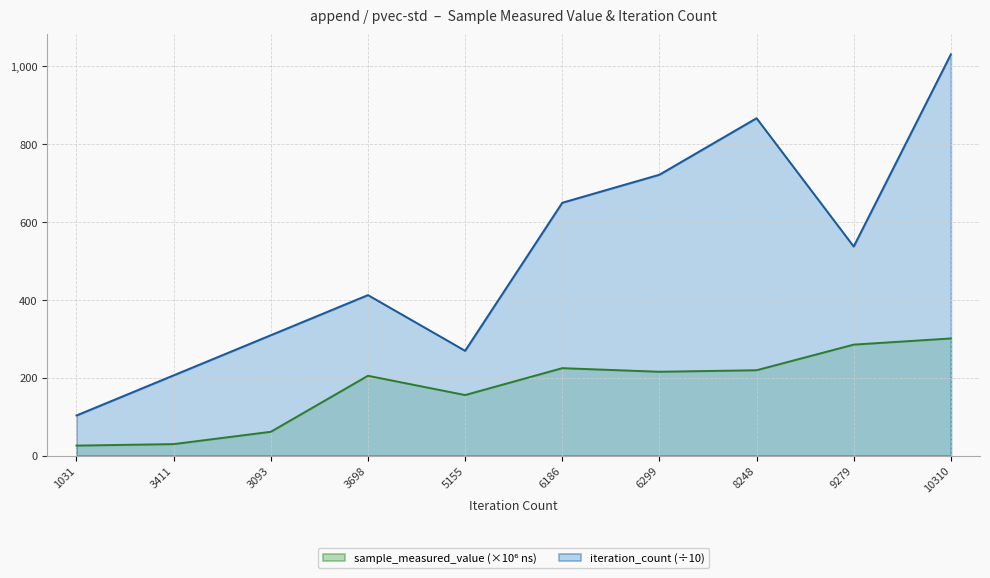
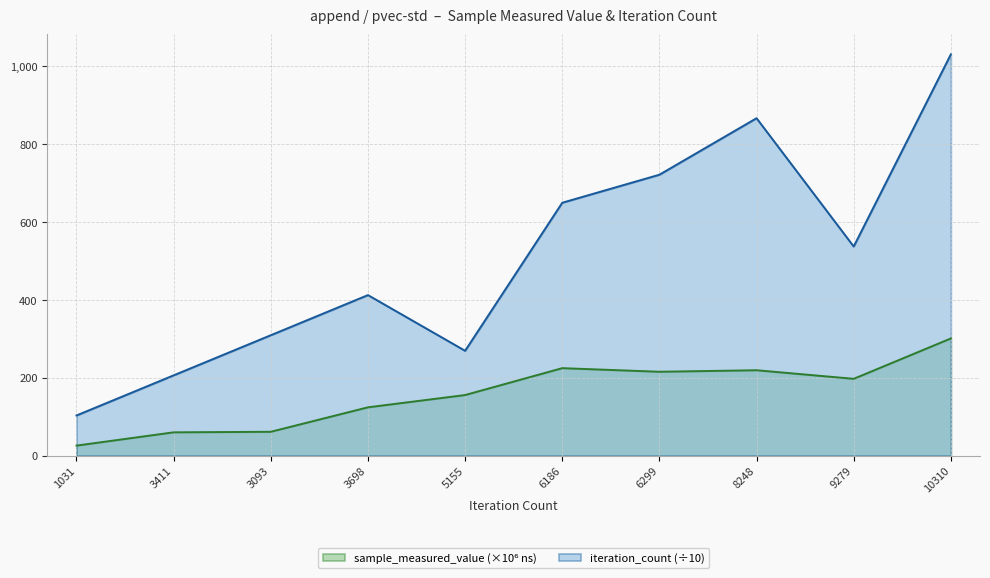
sample_measured_value (×10⁶ ns), 3411: 30 -> 60
sample_measured_value (×10⁶ ns), 3698: 210 -> 120
sample_measured_value (×10⁶ ns), 9279: 290 -> 200
